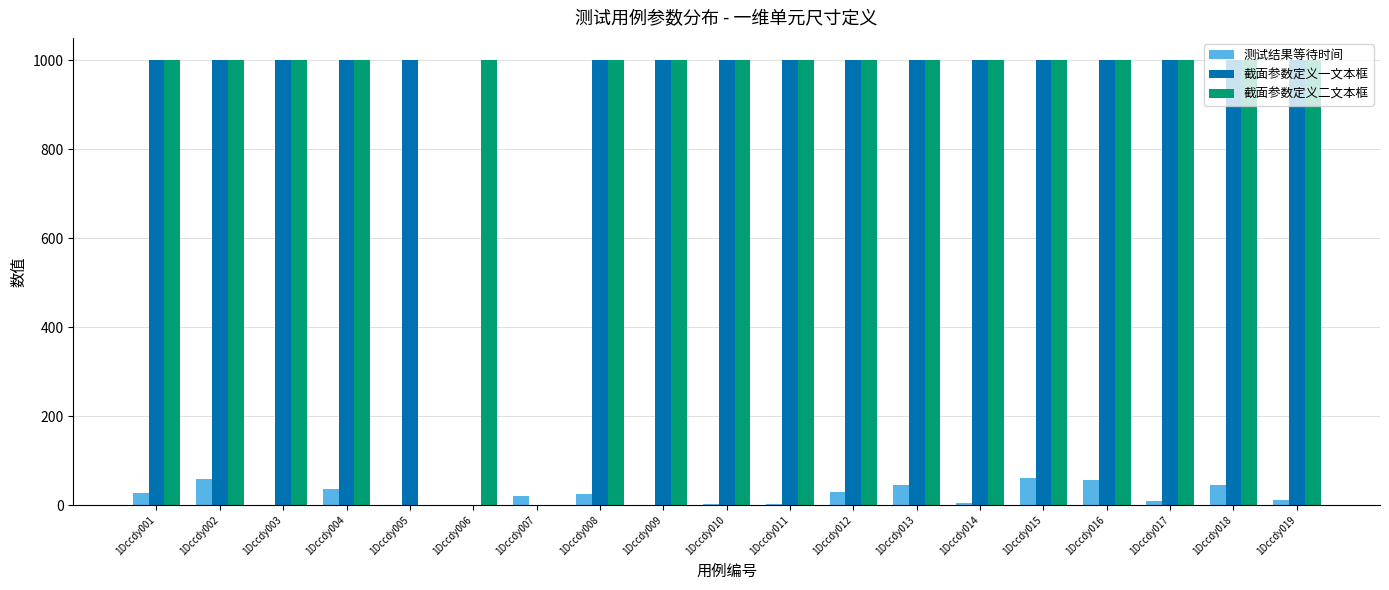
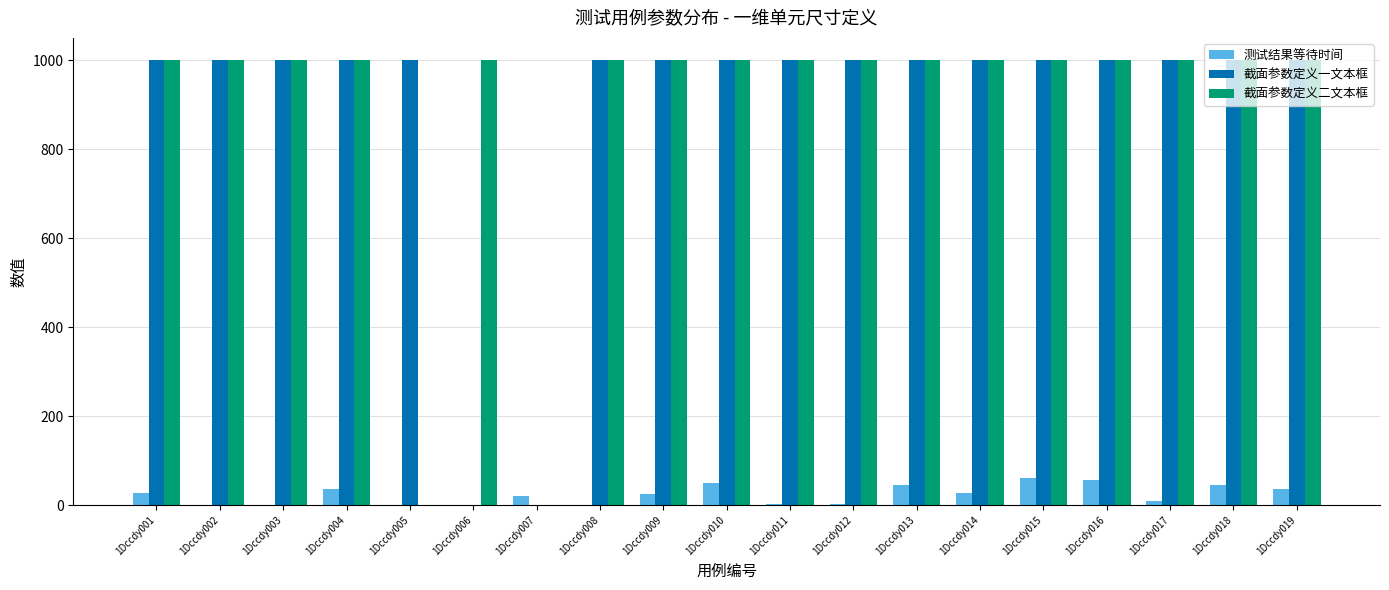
测试结果等待时间, 1Dccdy002: 60 -> 0
测试结果等待时间, 1Dccdy008: 30 -> 0
测试结果等待时间, 1Dccdy009: 0 -> 30
测试结果等待时间, 1Dccdy010: 0 -> 50
测试结果等待时间, 1Dccdy012: 30 -> 0
测试结果等待时间, 1Dccdy014: 10 -> 30
测试结果等待时间, 1Dccdy019: 10 -> 40
